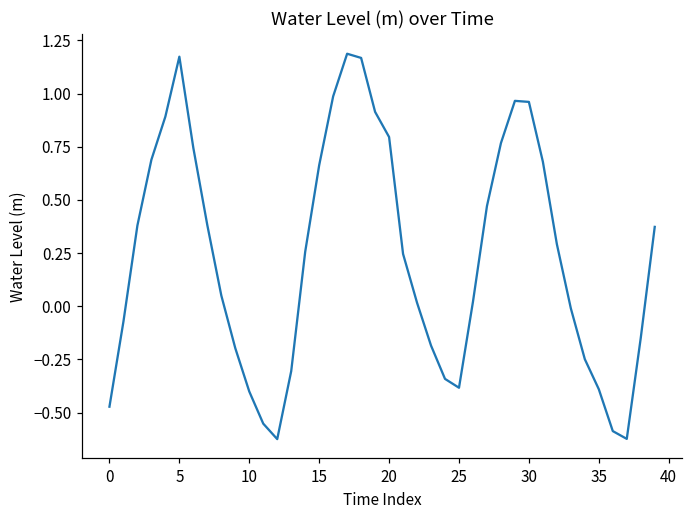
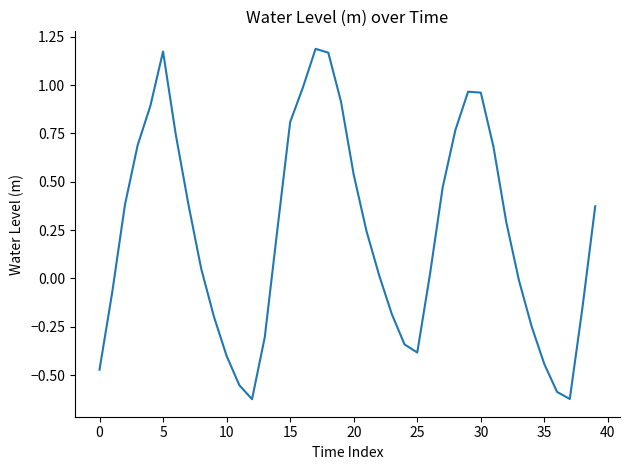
15: 0.66 -> 0.81
20: 0.80 -> 0.54
35: -0.39 -> -0.44
